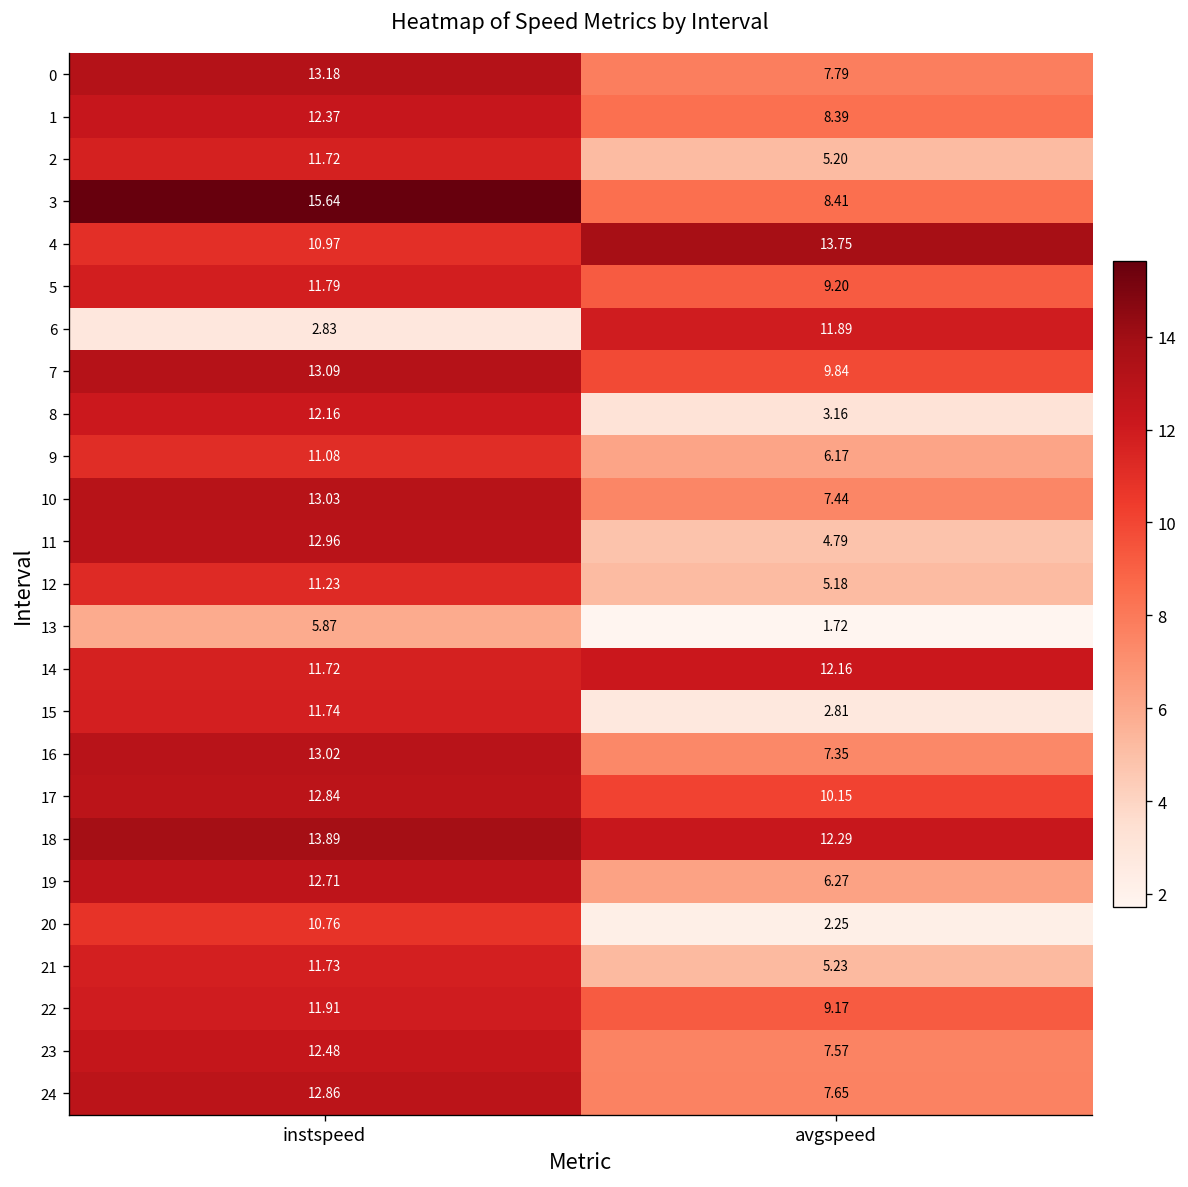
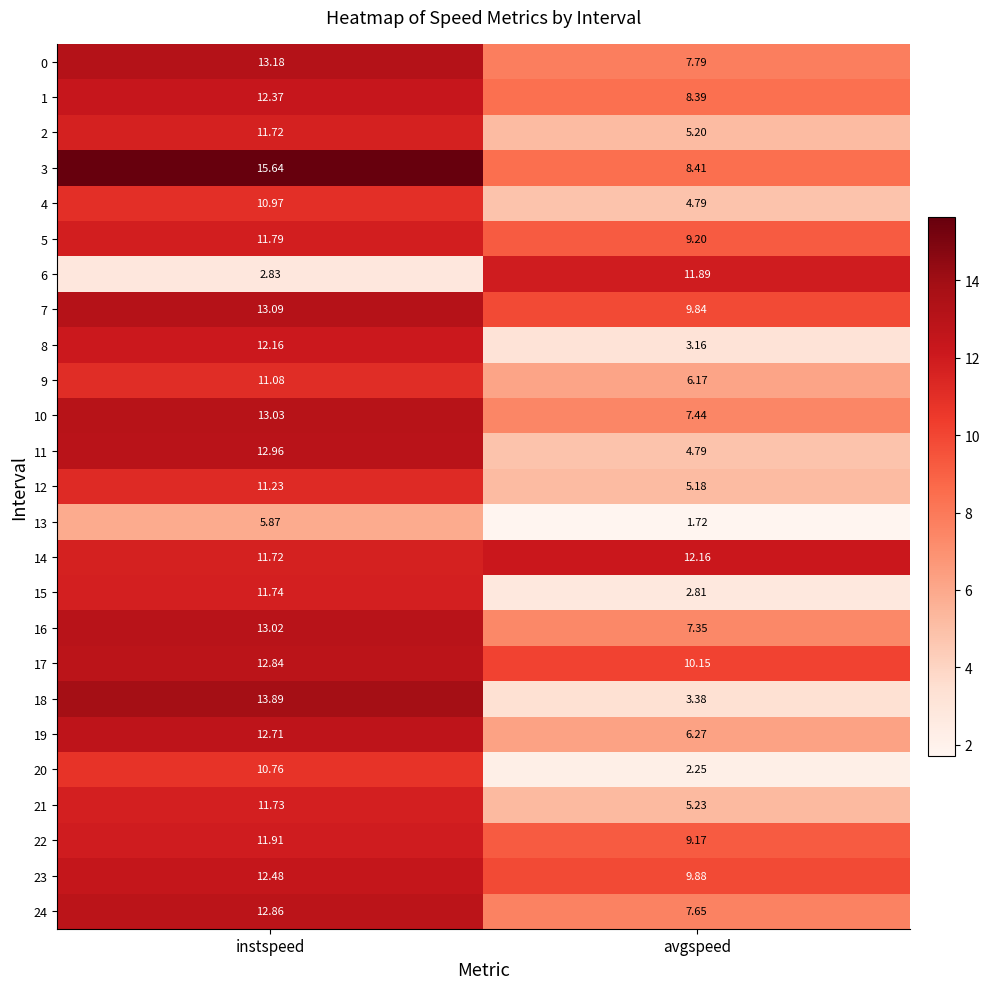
4, avgspeed: 13.75 -> 4.79
18, avgspeed: 12.29 -> 3.38
23, avgspeed: 7.57 -> 9.88
